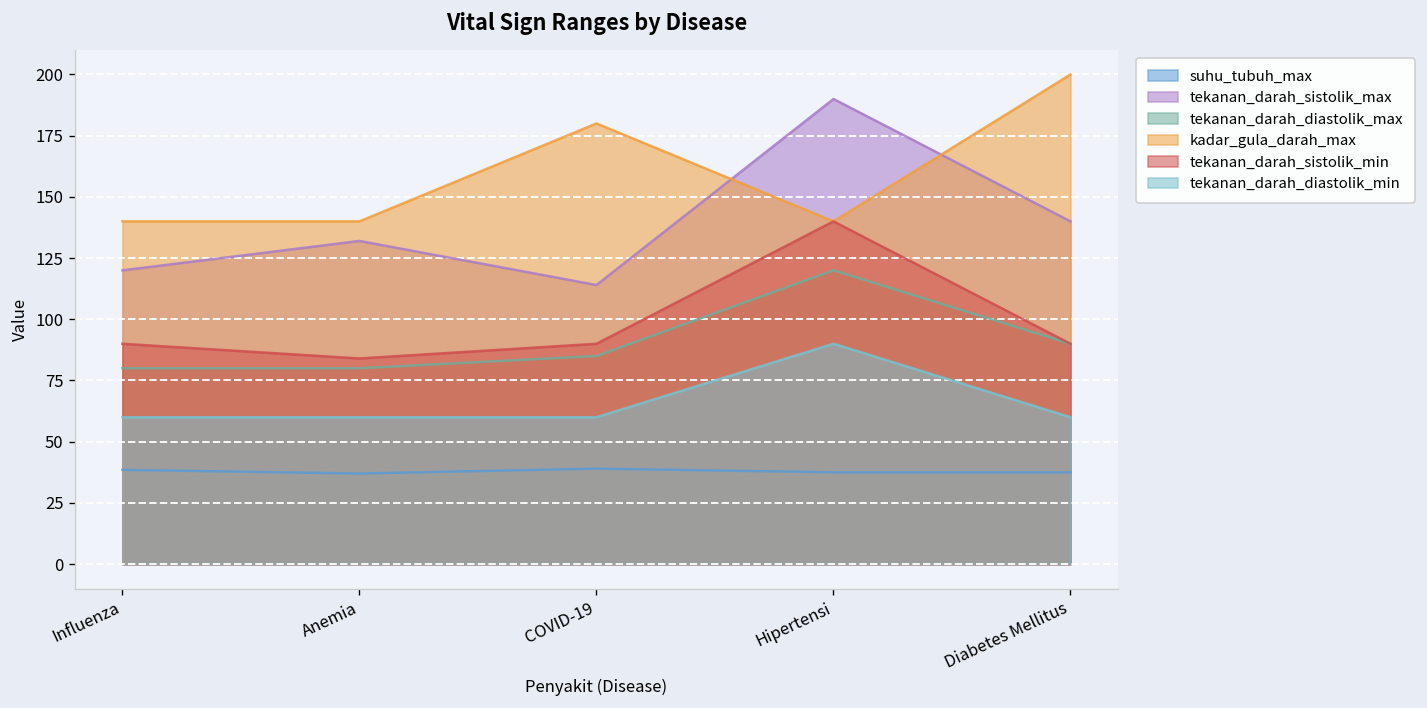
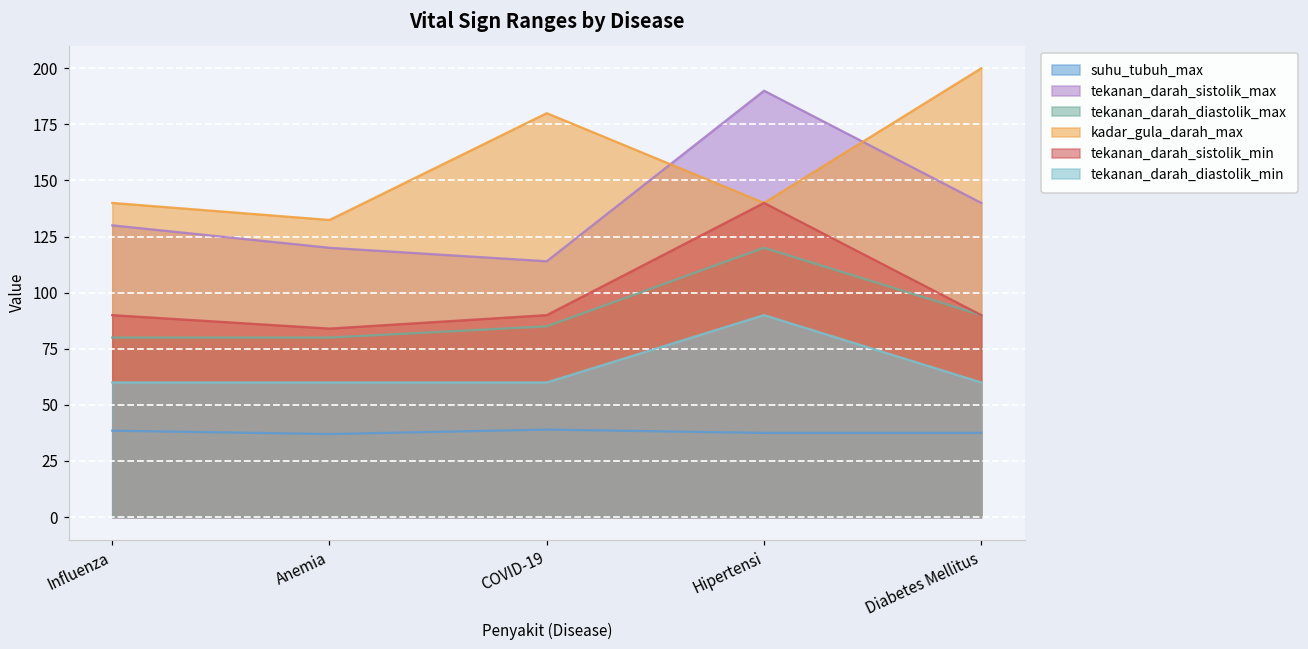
tekanan_darah_sistolik_max, Influenza: 120 -> 130
tekanan_darah_sistolik_max, Anemia: 132 -> 120
kadar_gula_darah_max, Anemia: 140 -> 132
